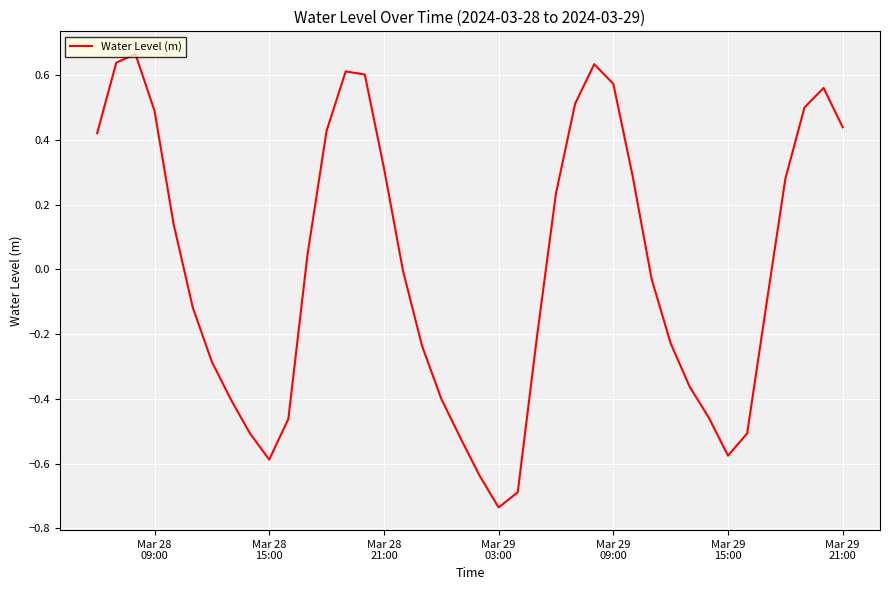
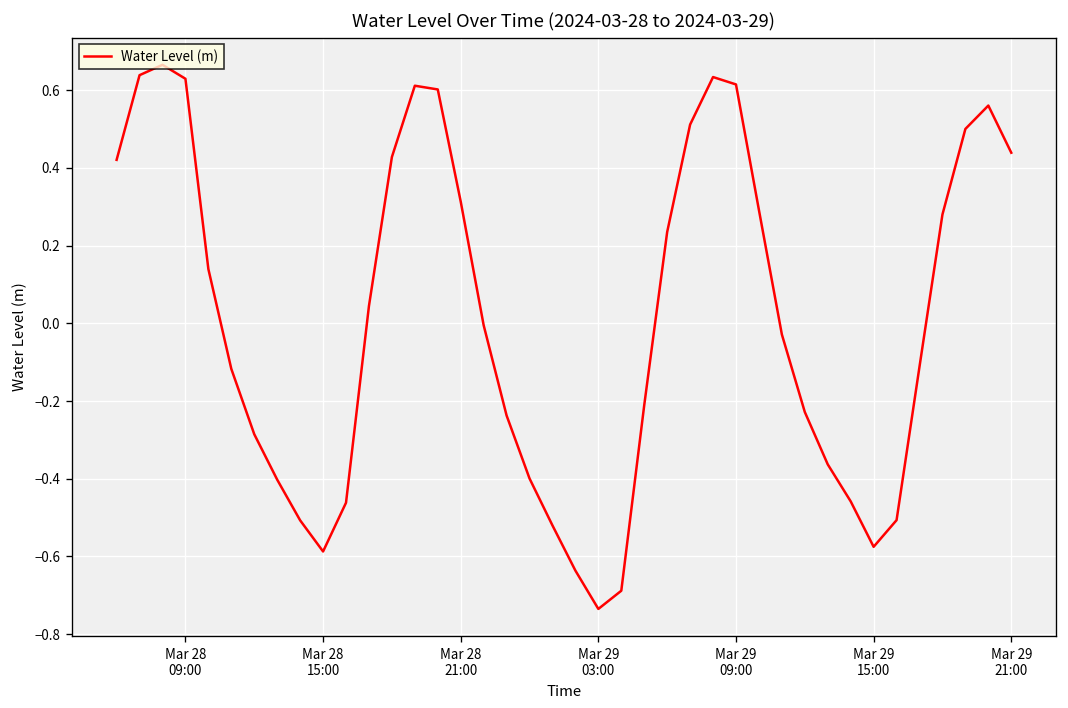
Mar 28 09:00: 0.49 -> 0.63
Mar 29 09:00: 0.57 -> 0.62
